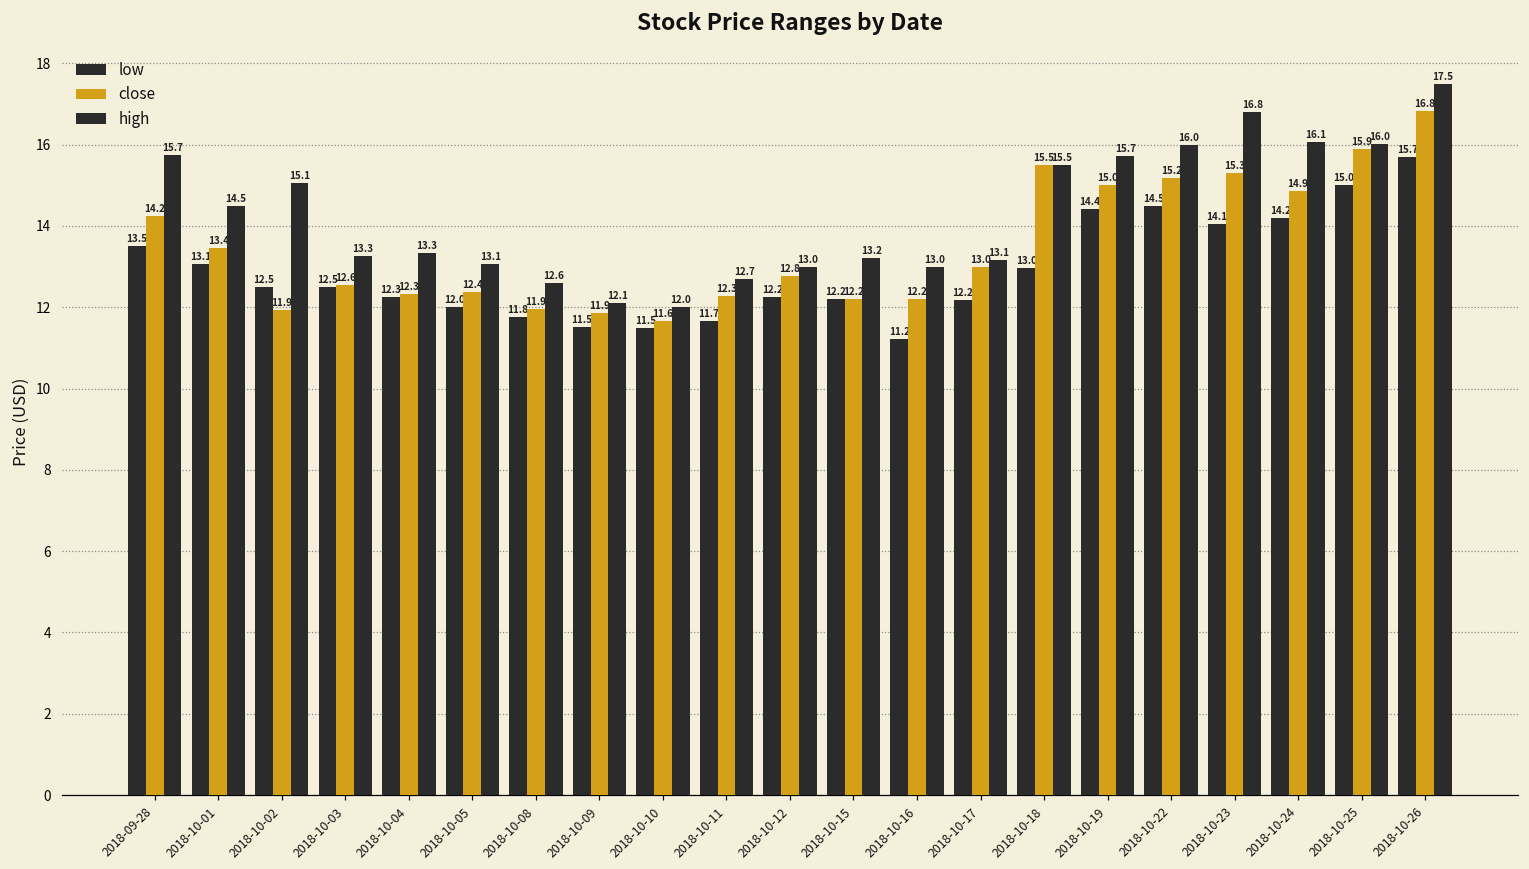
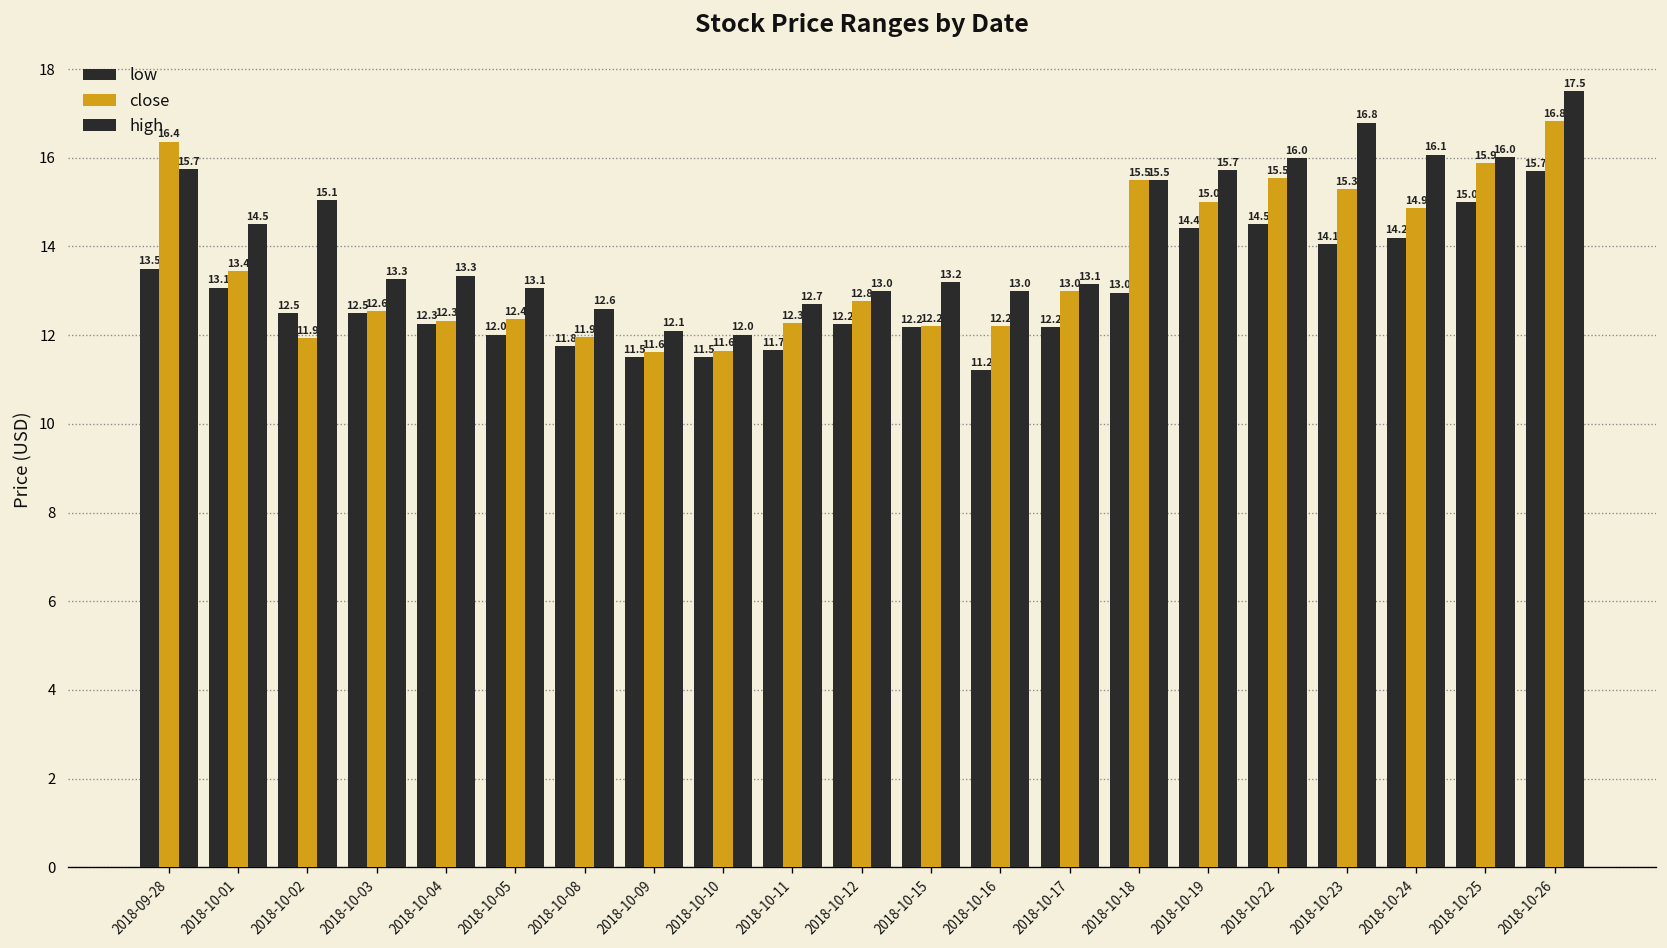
close, 2018-09-28: 14.2 -> 16.4
close, 2018-10-09: 11.9 -> 11.6
close, 2018-10-22: 15.2 -> 15.5
